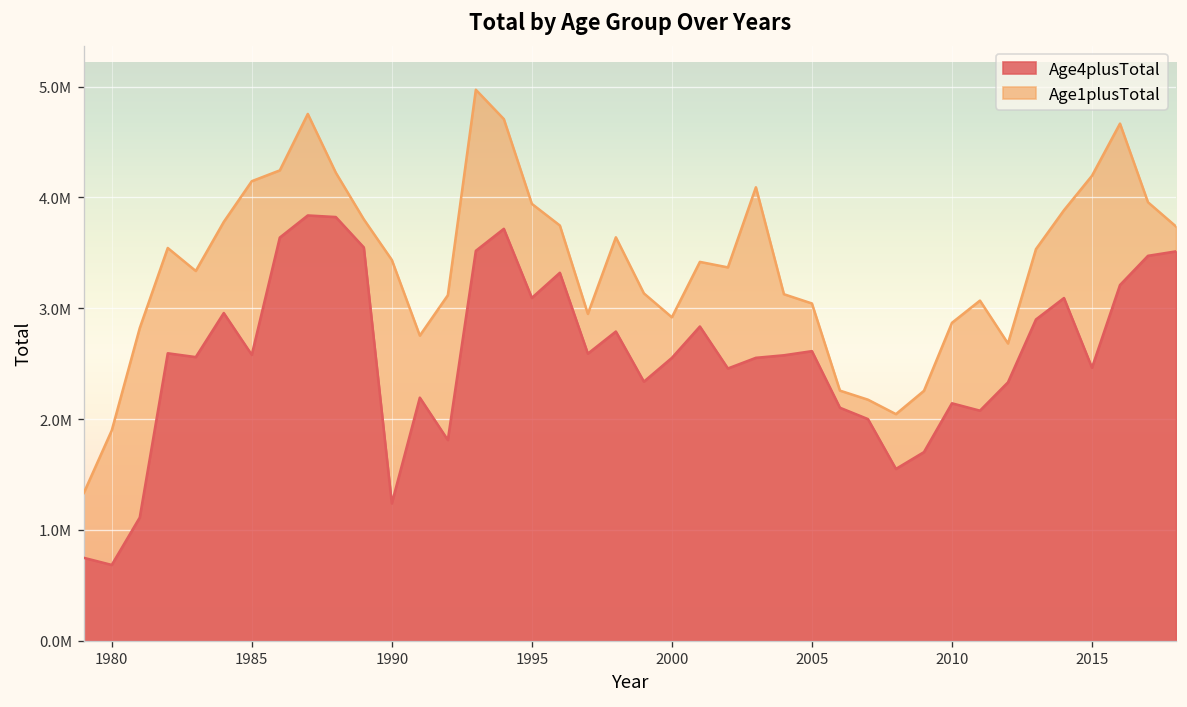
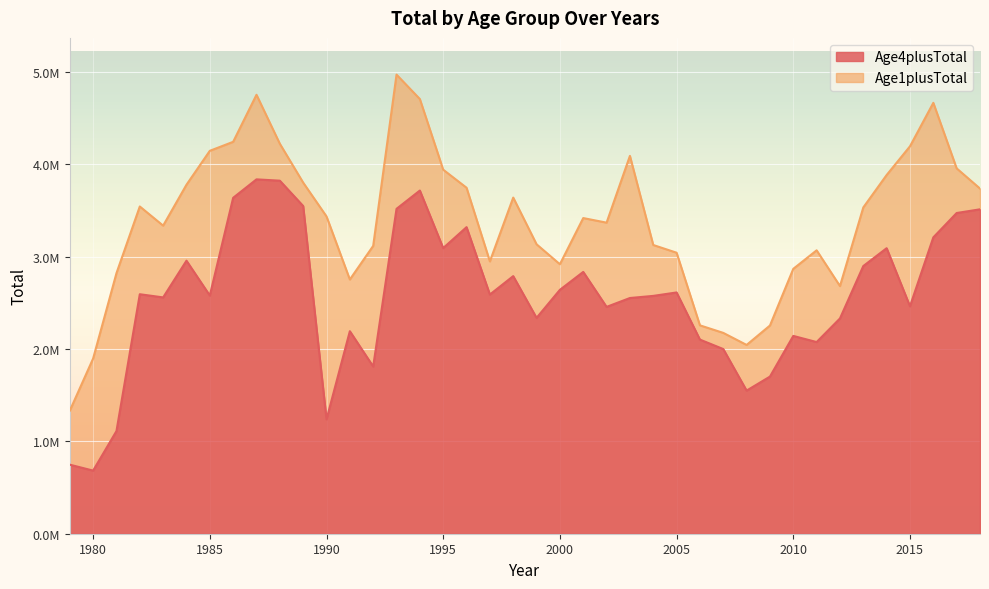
Age4plusTotal, 2000: 2550000 -> 2640000
